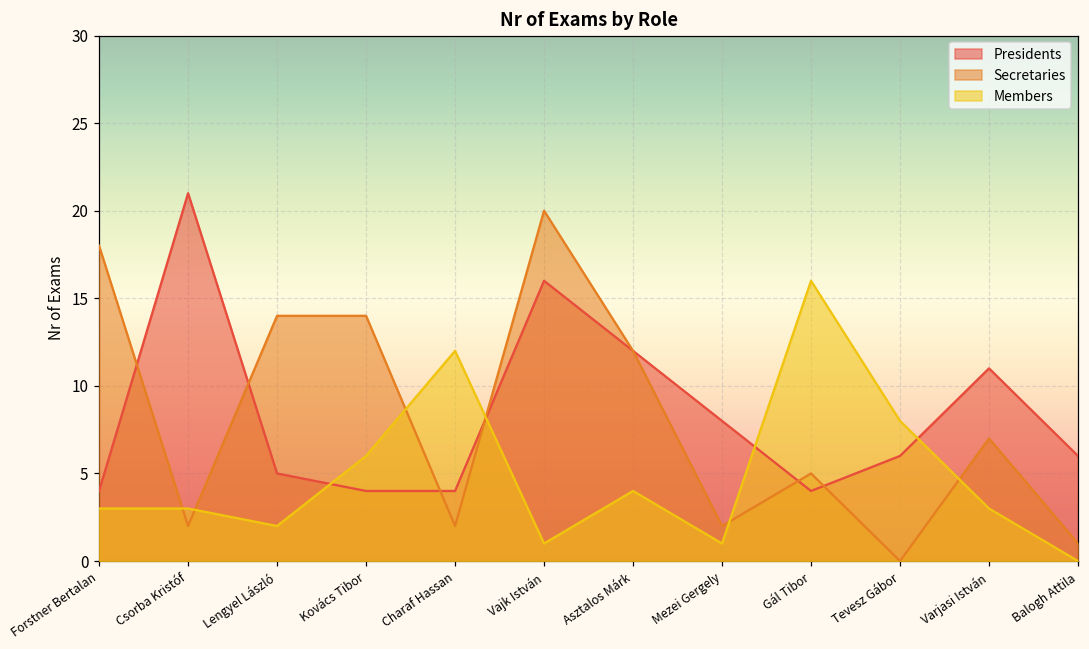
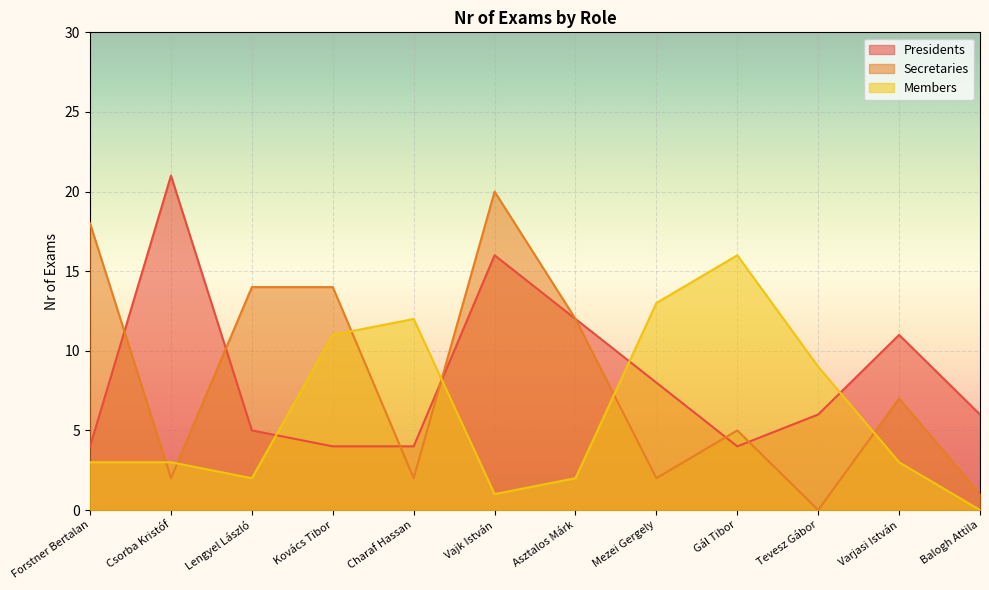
Members, Kovács Tibor: 6 -> 11
Members, Asztalos Márk: 4 -> 2
Members, Mezei Gergely: 1 -> 13
Members, Tevesz Gábor: 8 -> 9
